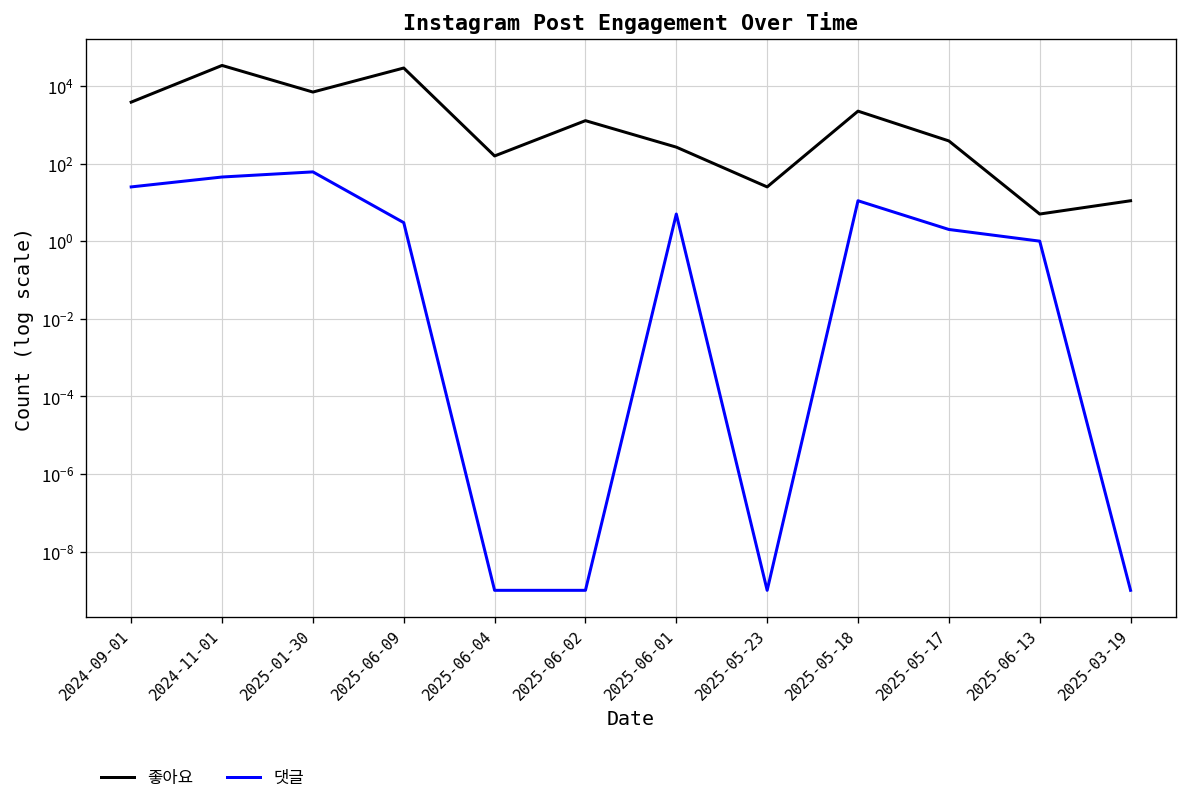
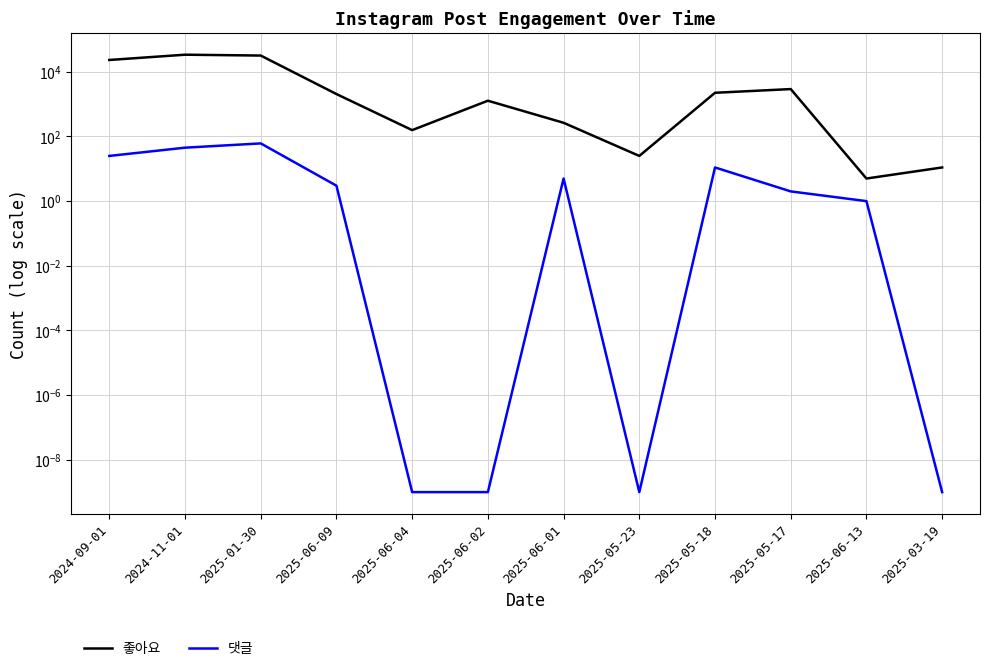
좋아요, 2024-09-01: 4000 -> 20000
좋아요, 2025-01-30: 7000 -> 30000
좋아요, 2025-06-09: 30000 -> 2000
좋아요, 2025-05-17: 400 -> 3000
